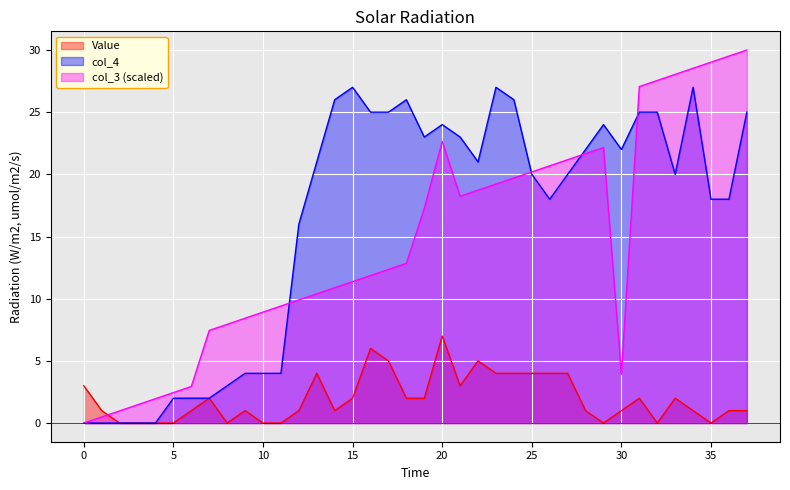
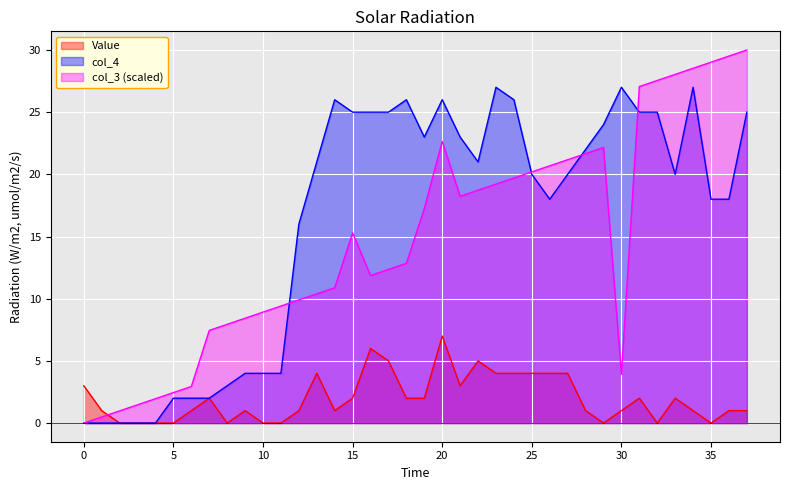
col_4, 15: 27 -> 25
col_3 (scaled), 15: 11.4 -> 15.3
col_4, 20: 24 -> 26
col_4, 30: 22 -> 27
